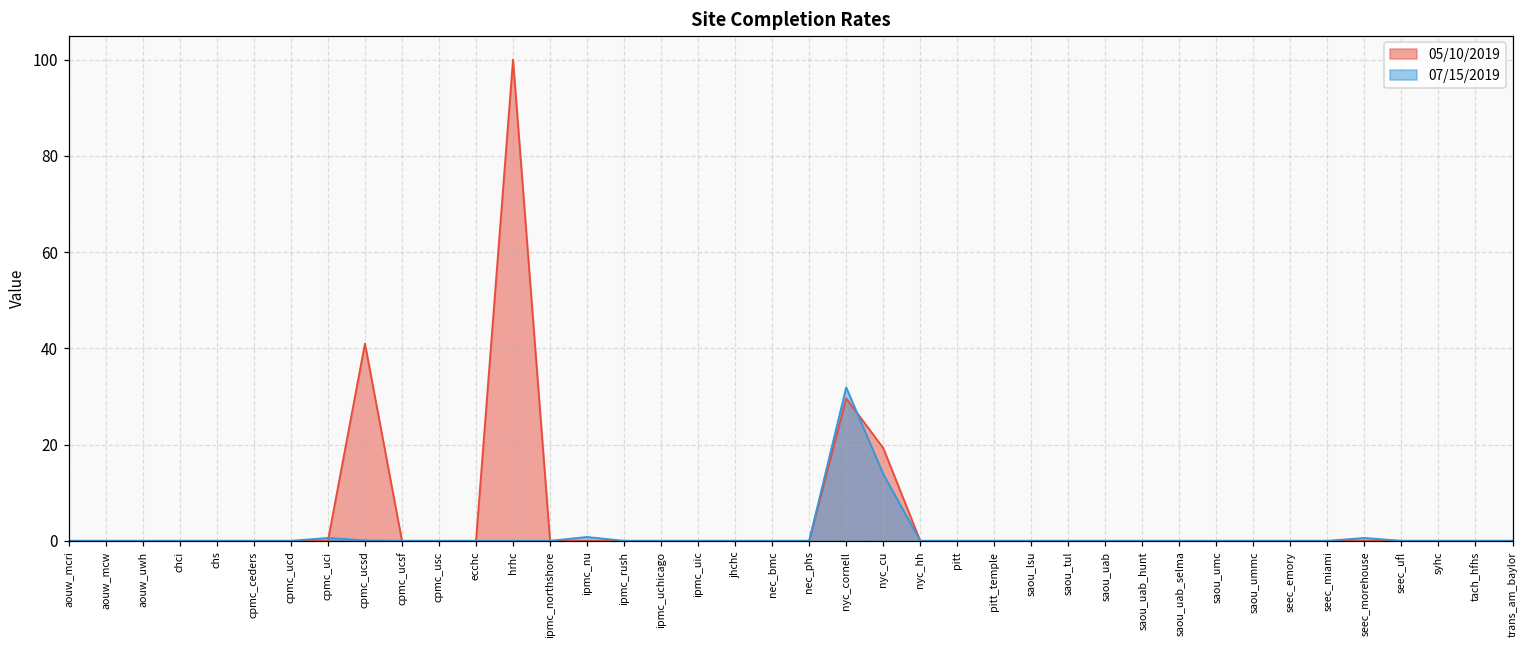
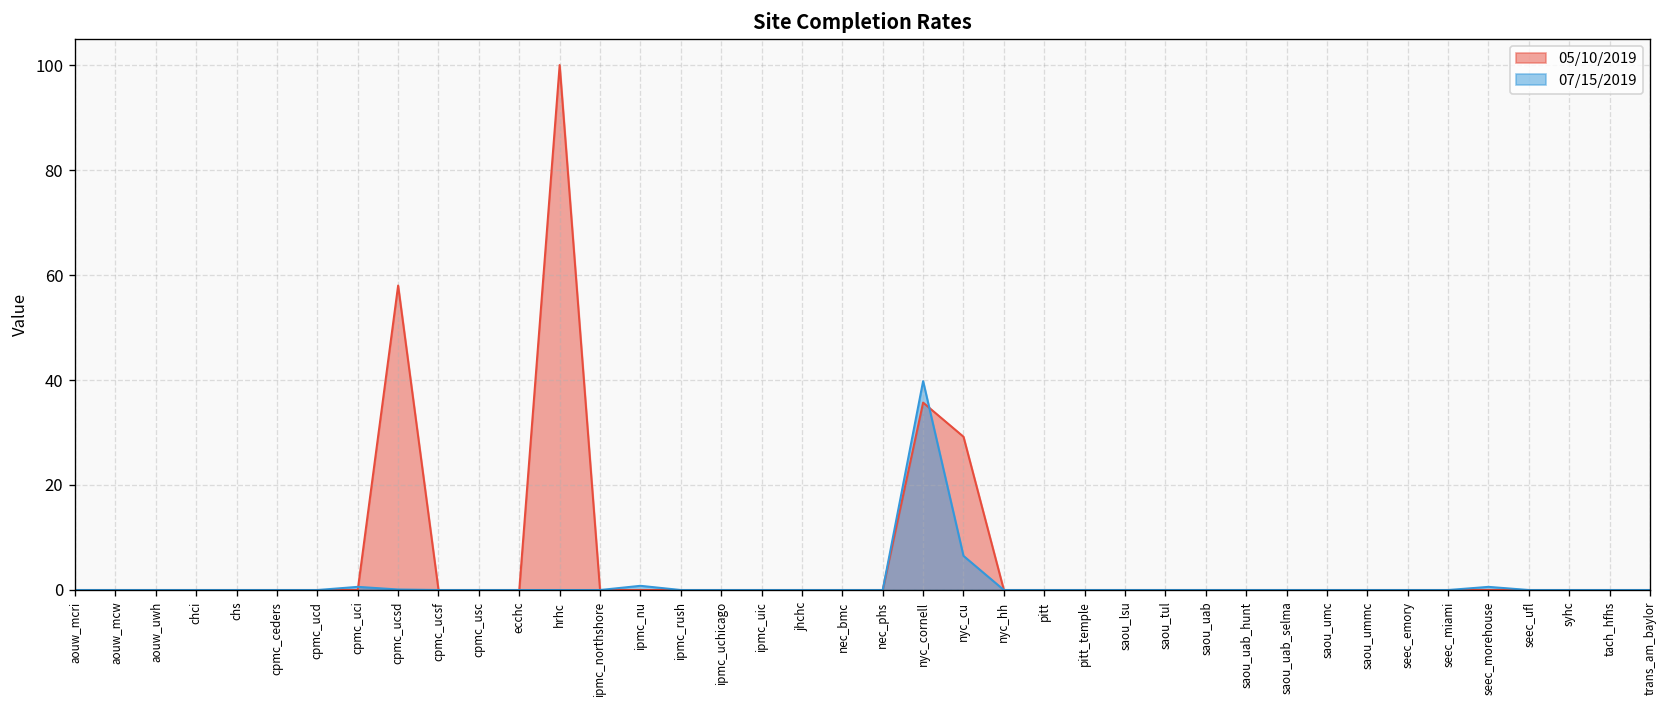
05/10/2019, cpmc_ucsd: 41 -> 58
05/10/2019, nyc_cornell: 30 -> 36
07/15/2019, nyc_cornell: 32 -> 40
05/10/2019, nyc_cu: 19 -> 29
07/15/2019, nyc_cu: 14 -> 7
